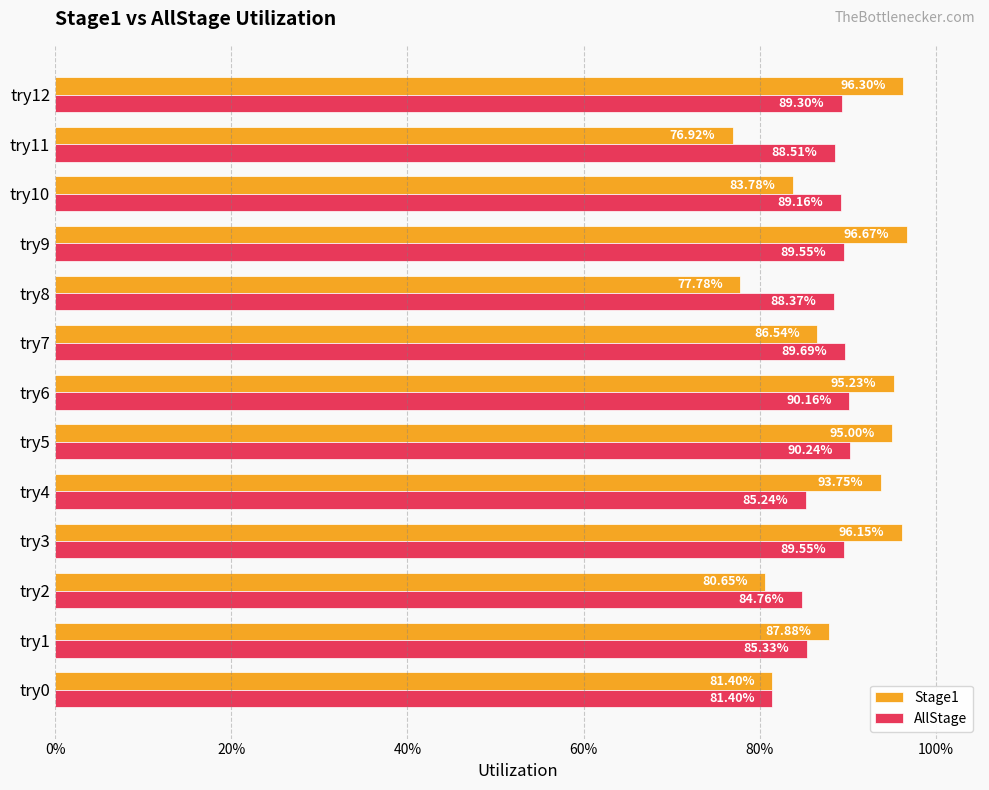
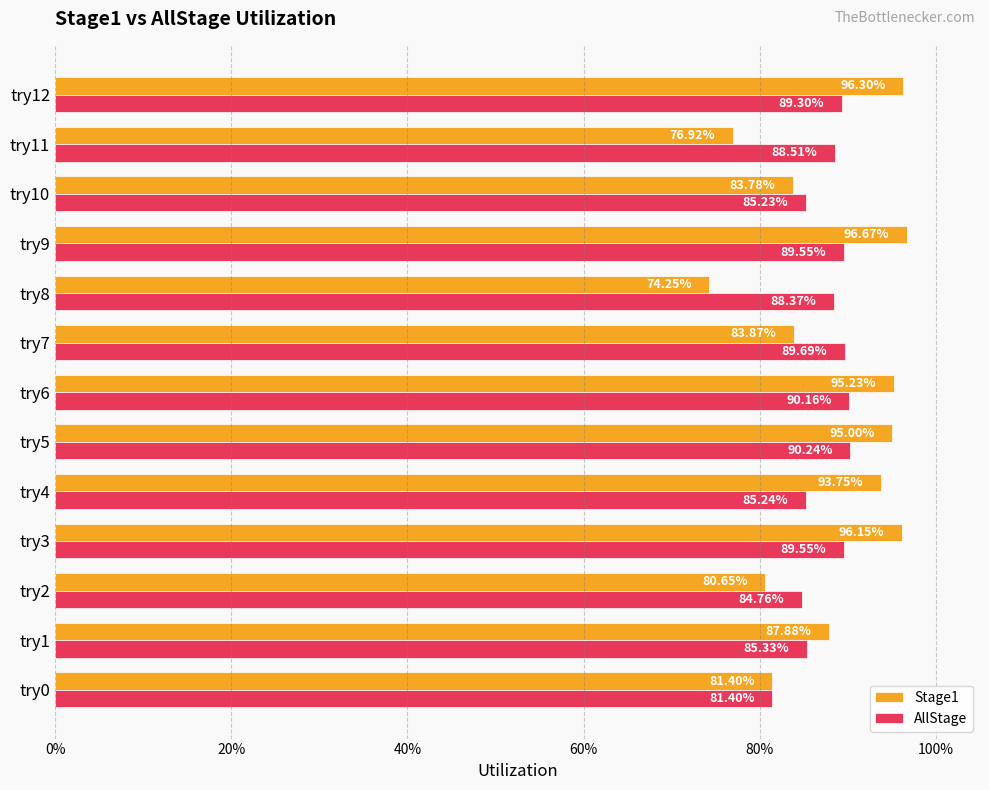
AllStage, try10: 89.16% -> 85.23%
Stage1, try8: 77.78% -> 74.25%
Stage1, try7: 86.54% -> 83.87%
